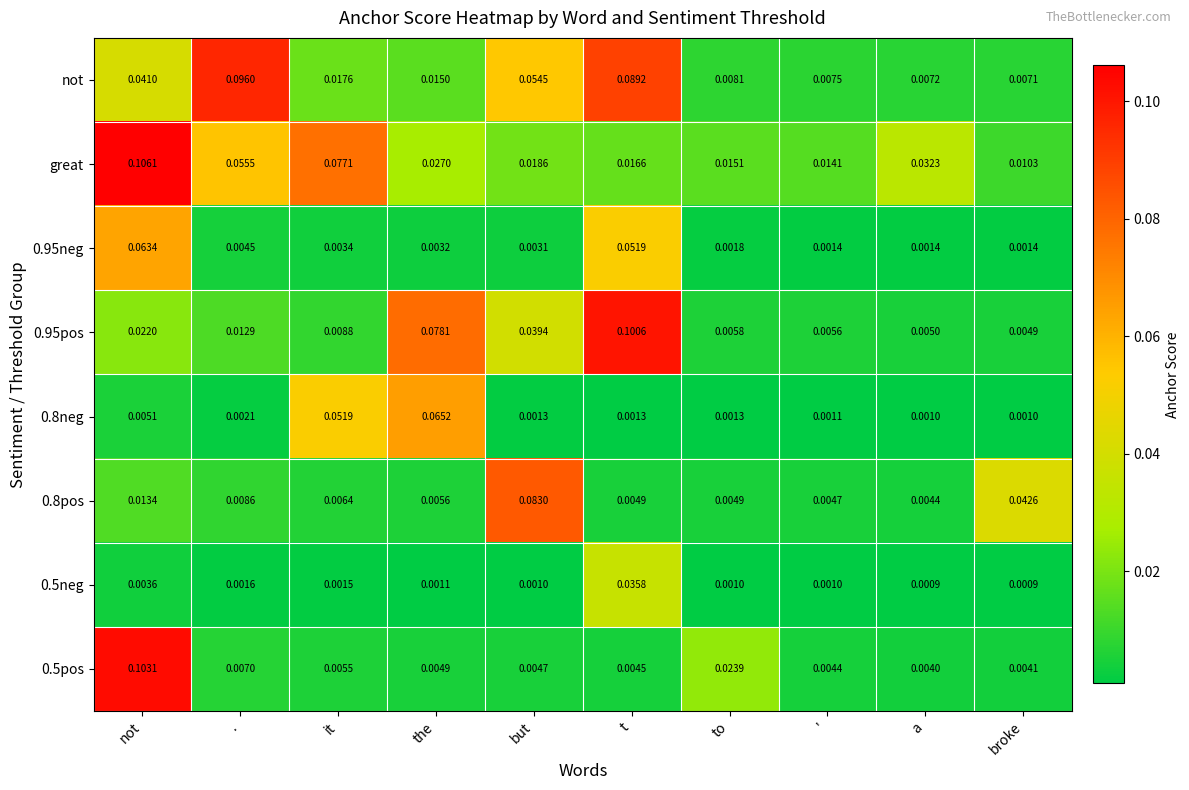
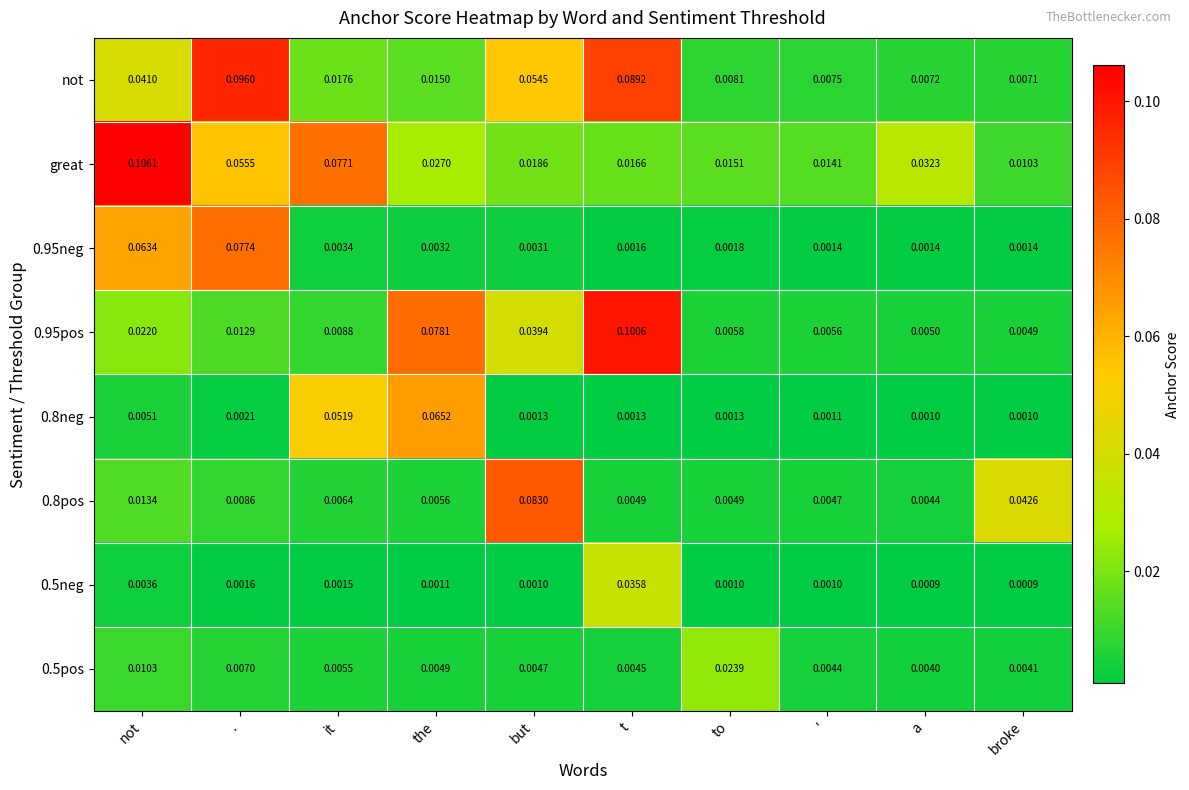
0.95neg, .: 0.0045 -> 0.0774
0.95neg, t: 0.0519 -> 0.0016
0.5pos, not: 0.1031 -> 0.0103
